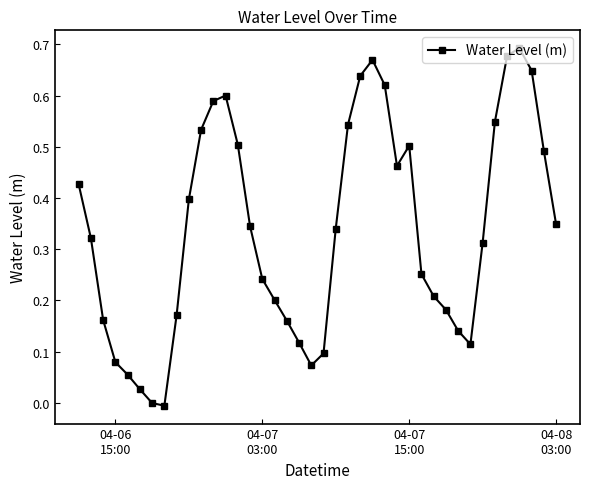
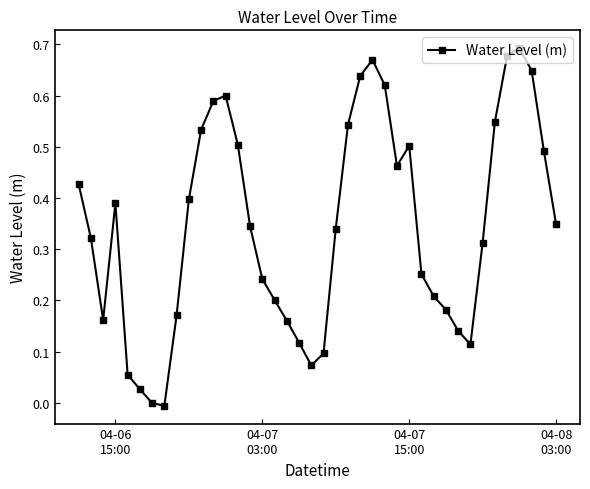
04-06 15:00: 0.08 -> 0.39
